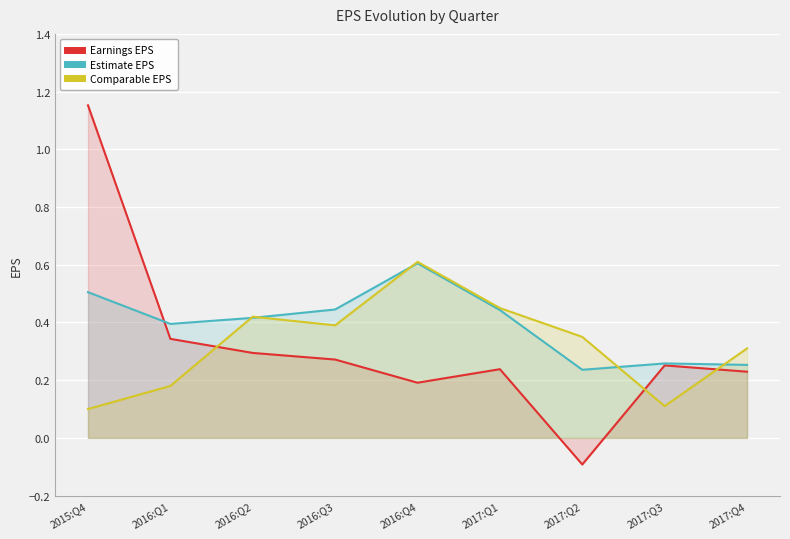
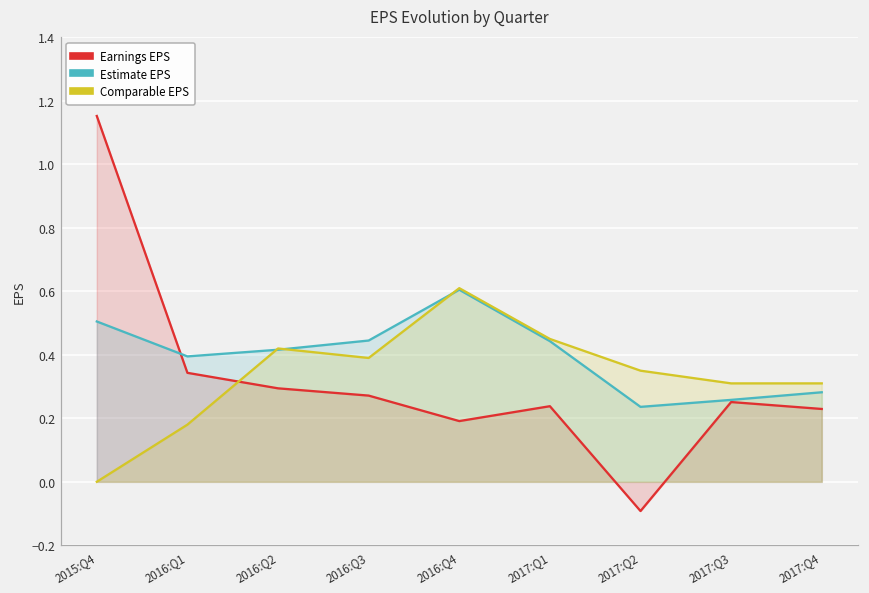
Comparable EPS, 2015:Q4: 0.1 -> 0.0
Comparable EPS, 2017:Q3: 0.11 -> 0.31
Estimate EPS, 2017:Q4: 0.25 -> 0.28
